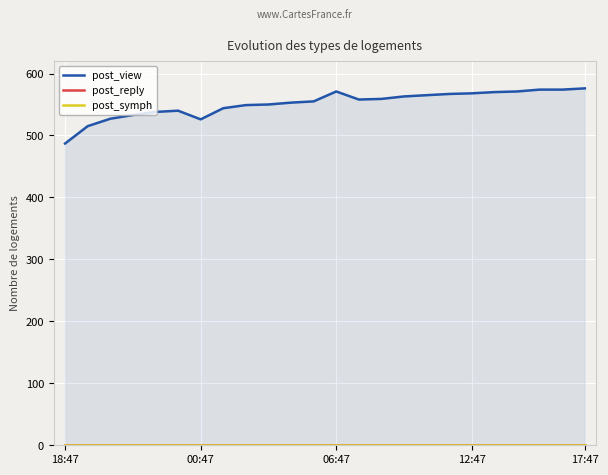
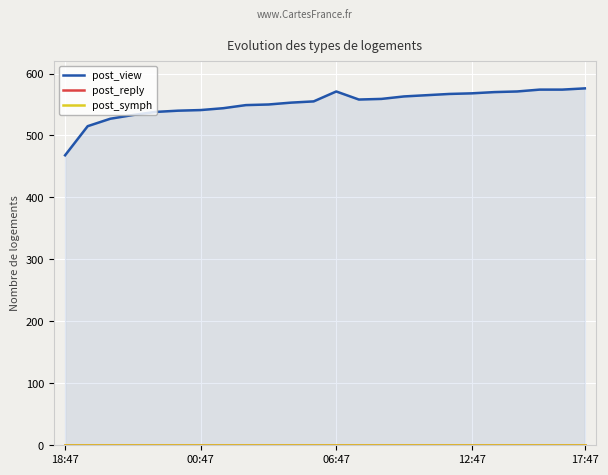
post_view, 18:47: 490 -> 470
post_view, 00:47: 530 -> 540
